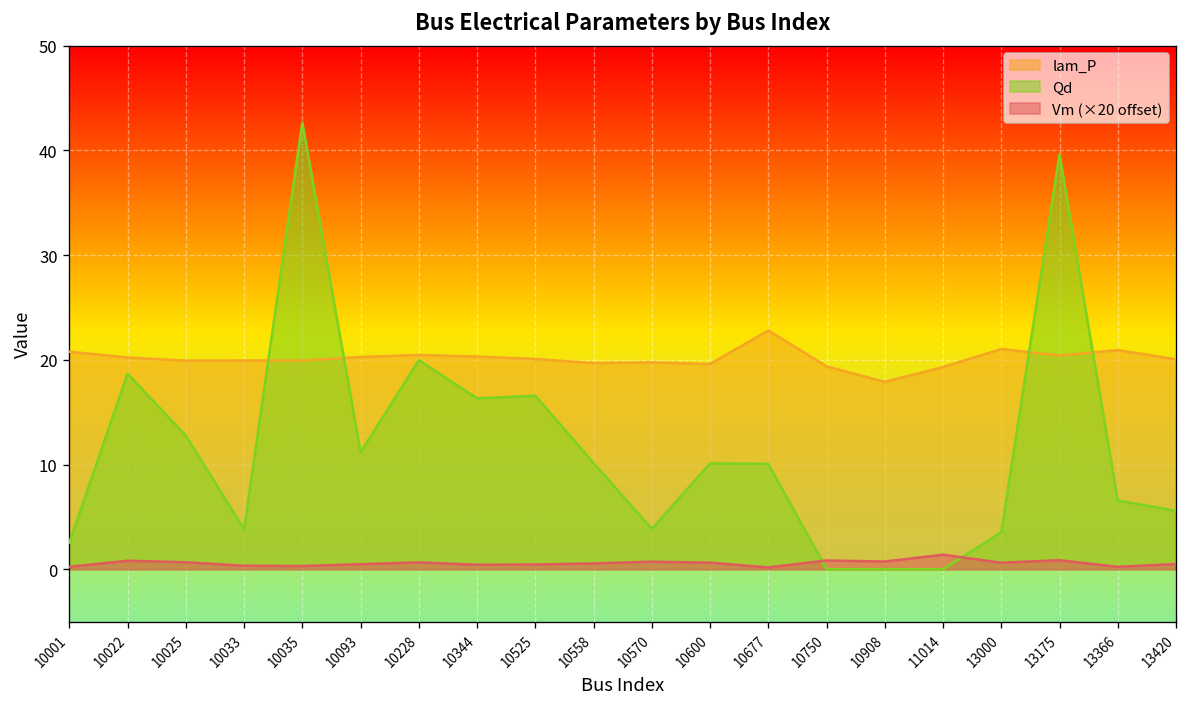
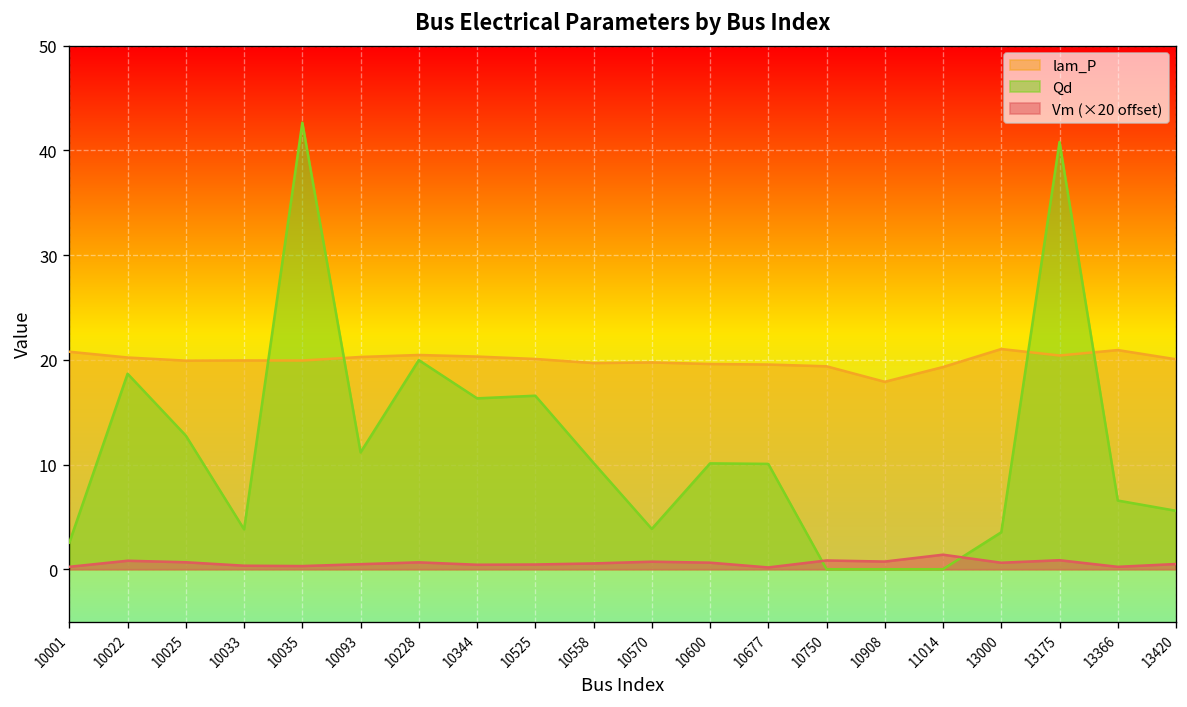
lam_P, 10677: 23 -> 20
Qd, 13175: 40 -> 41
